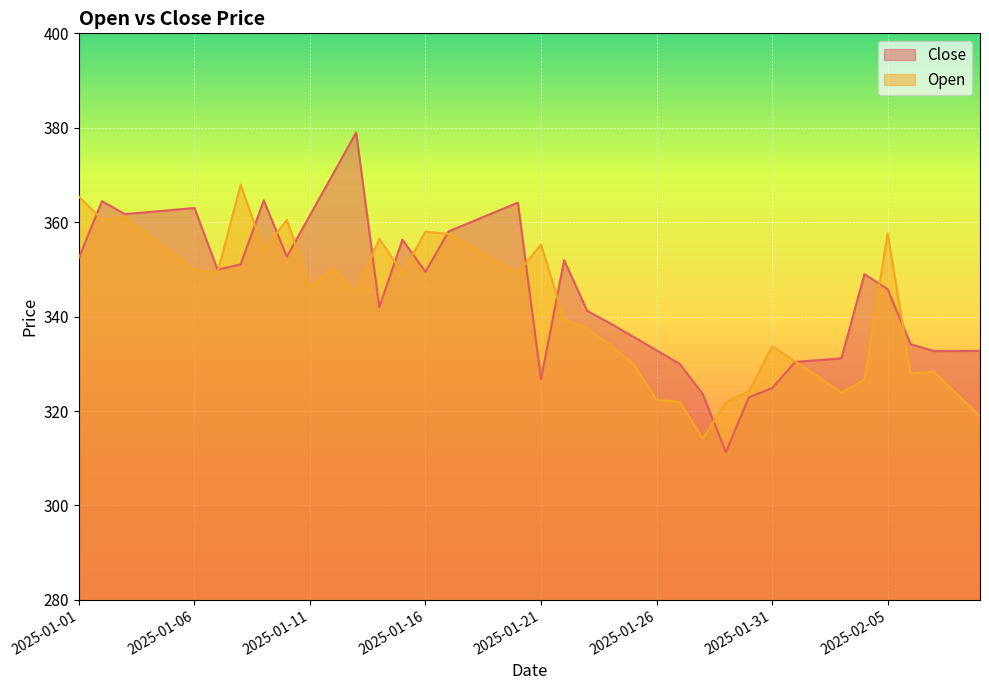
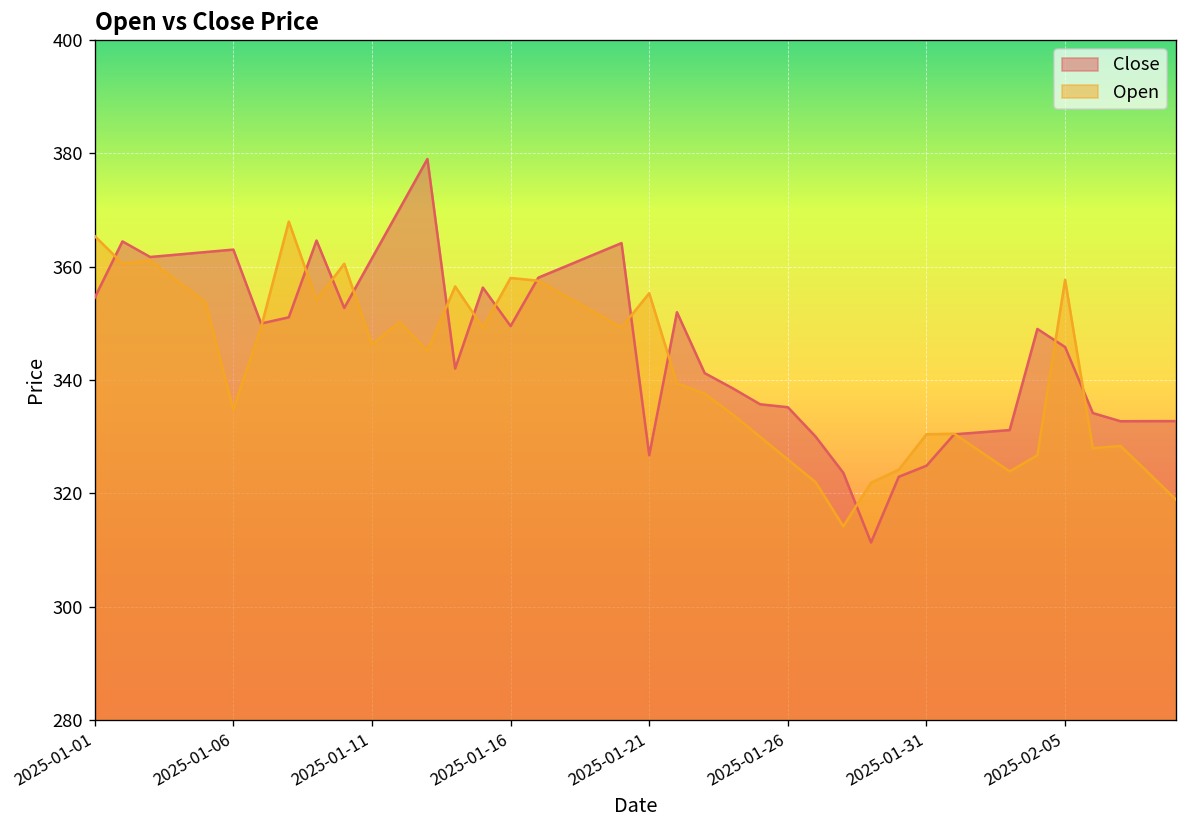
Close, 2025-01-01: 353 -> 355
Open, 2025-01-06: 350 -> 335
Close, 2025-01-26: 333 -> 335
Open, 2025-01-26: 322 -> 326
Open, 2025-01-31: 334 -> 330
